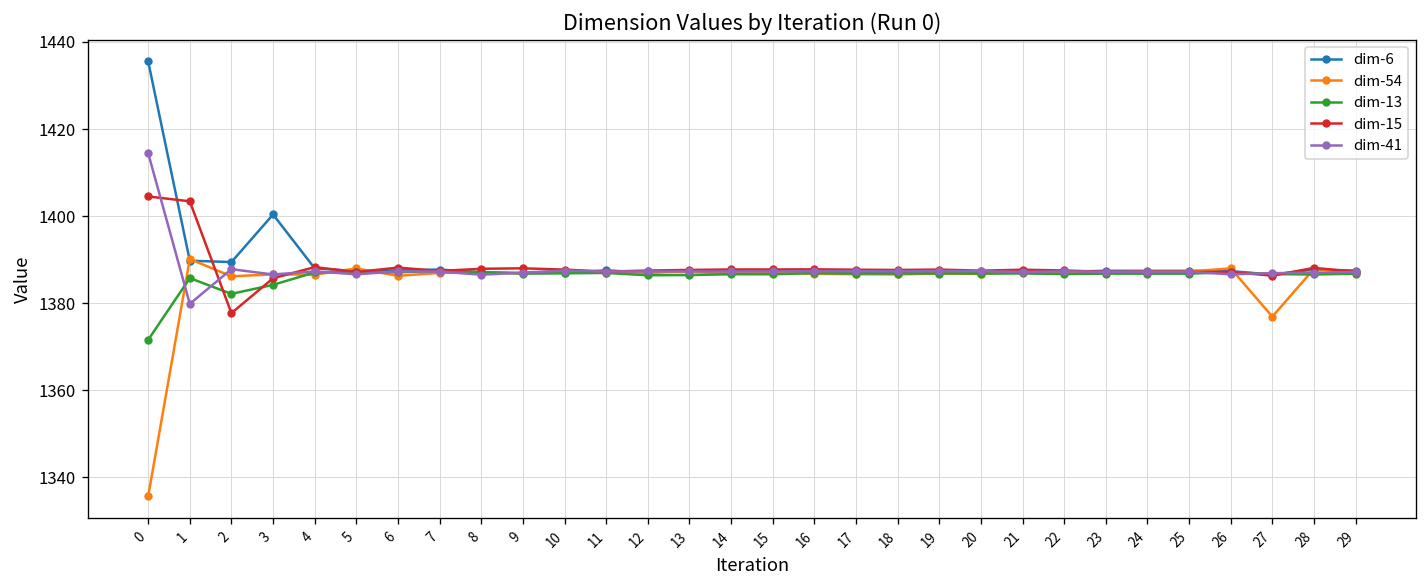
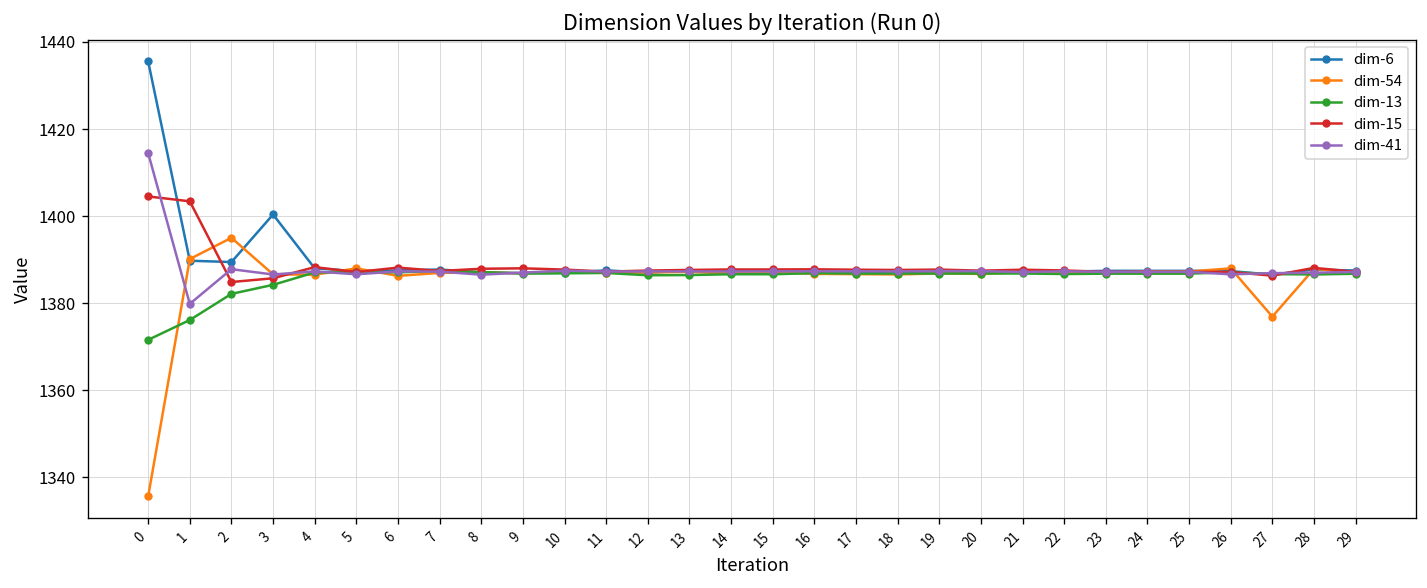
dim-13, 1: 1386 -> 1376
dim-54, 2: 1386 -> 1395
dim-15, 2: 1378 -> 1385
